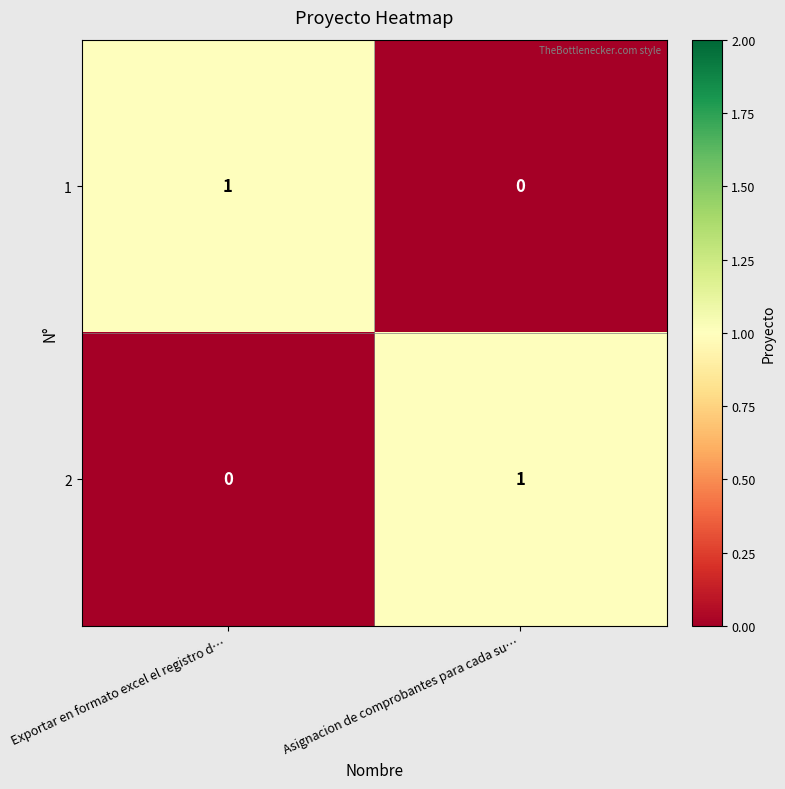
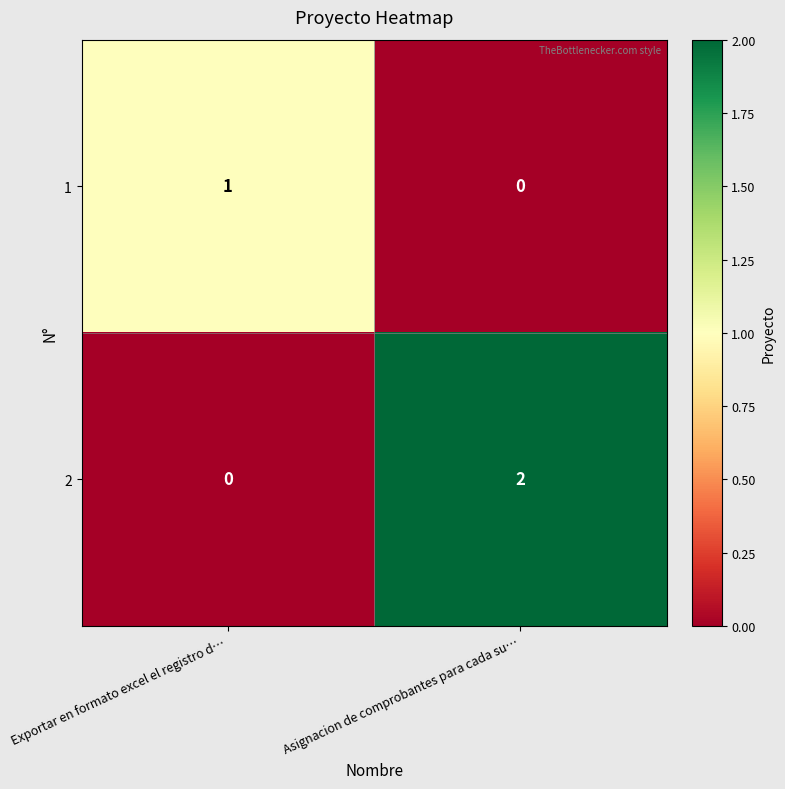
2, Asignacion de comprobantes para cada su…: 1 -> 2
